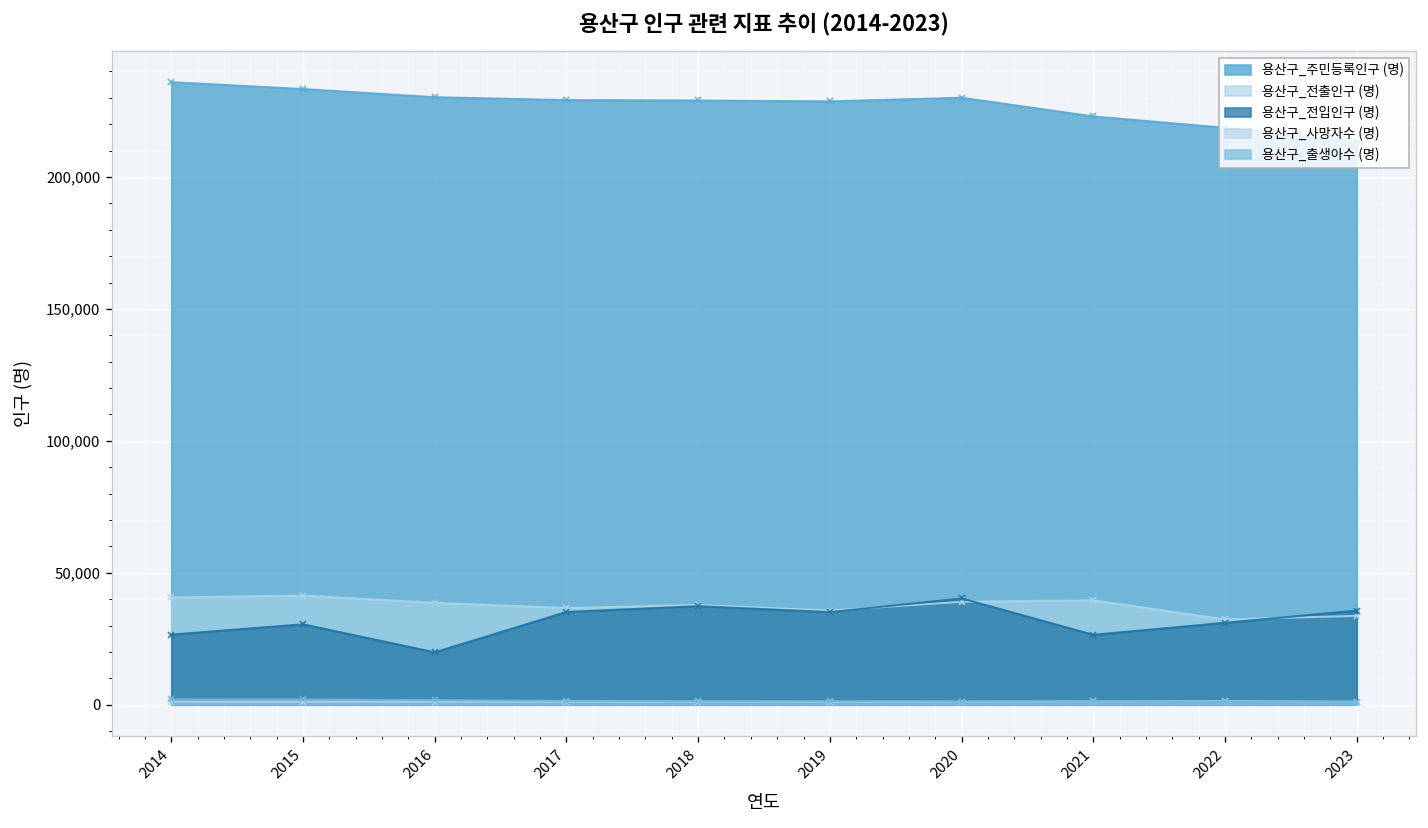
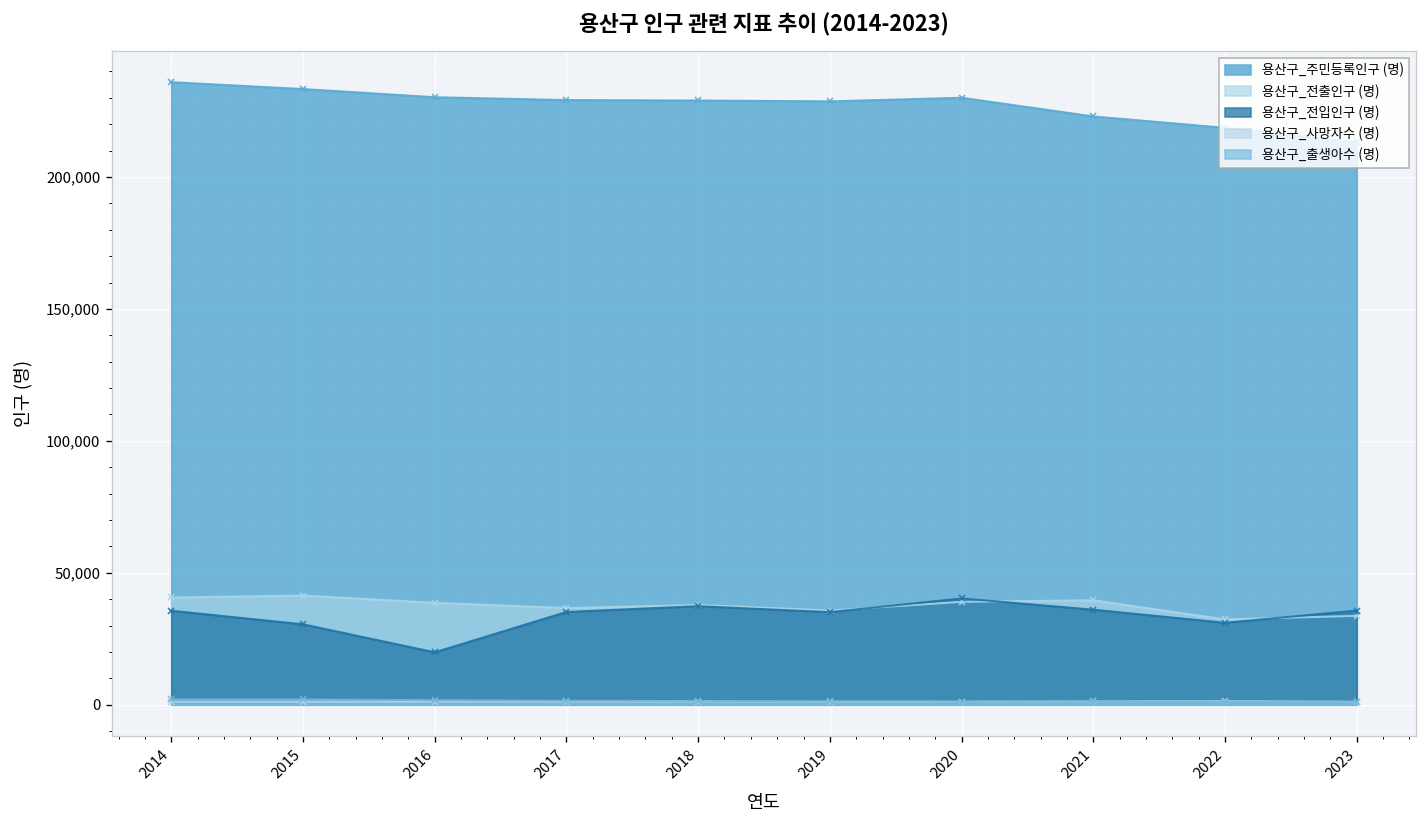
용산구_전입인구 (명), 2014: 27,000 -> 36,000
용산구_전입인구 (명), 2021: 26,000 -> 36,000
